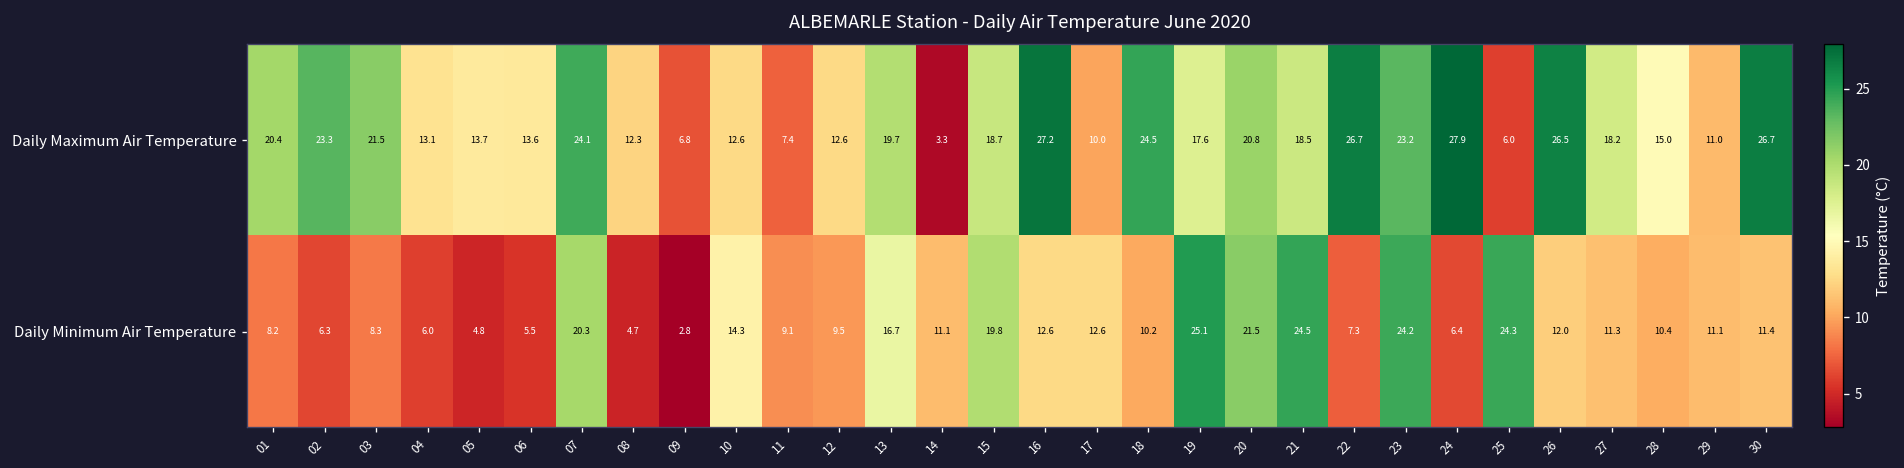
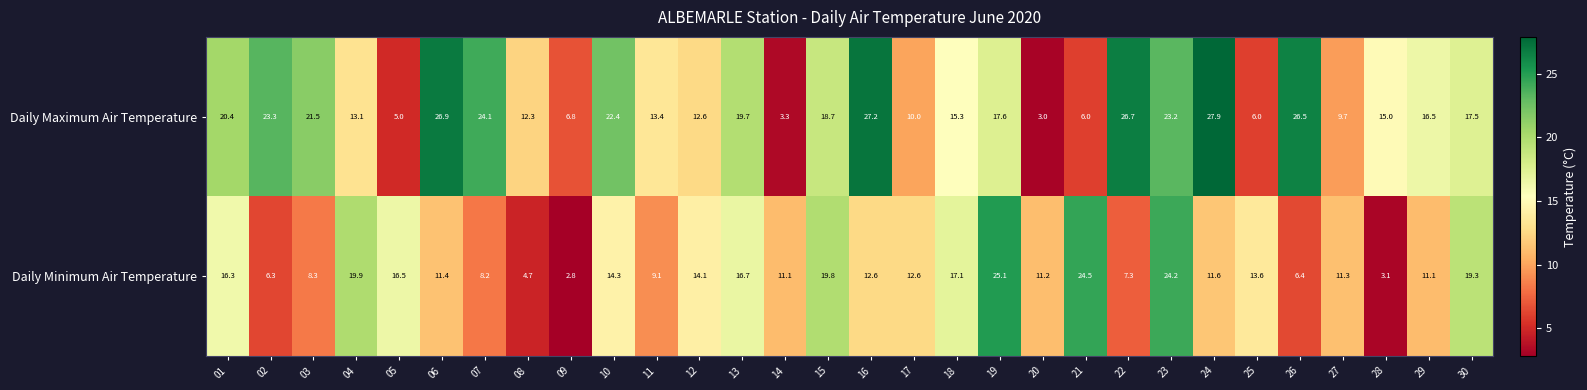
Daily Maximum Air Temperature, 05: 13.7 -> 5.0
Daily Maximum Air Temperature, 06: 13.6 -> 26.9
Daily Maximum Air Temperature, 10: 12.6 -> 22.4
Daily Maximum Air Temperature, 11: 7.4 -> 13.4
Daily Maximum Air Temperature, 18: 24.5 -> 15.3
Daily Maximum Air Temperature, 20: 20.8 -> 3.0
Daily Maximum Air Temperature, 21: 18.5 -> 6.0
Daily Maximum Air Temperature, 27: 18.2 -> 9.7
Daily Maximum Air Temperature, 29: 11.0 -> 16.5
Daily Maximum Air Temperature, 30: 26.7 -> 17.5
Daily Minimum Air Temperature, 01: 8.2 -> 16.3
Daily Minimum Air Temperature, 04: 6.0 -> 19.9
Daily Minimum Air Temperature, 05: 4.8 -> 16.5
Daily Minimum Air Temperature, 06: 5.5 -> 11.4
Daily Minimum Air Temperature, 07: 20.3 -> 8.2
Daily Minimum Air Temperature, 12: 9.5 -> 14.1
Daily Minimum Air Temperature, 18: 10.2 -> 17.1
Daily Minimum Air Temperature, 20: 21.5 -> 11.2
Daily Minimum Air Temperature, 24: 6.4 -> 11.6
Daily Minimum Air Temperature, 25: 24.3 -> 13.6
Daily Minimum Air Temperature, 26: 12.0 -> 6.4
Daily Minimum Air Temperature, 28: 10.4 -> 3.1
Daily Minimum Air Temperature, 30: 11.4 -> 19.3
